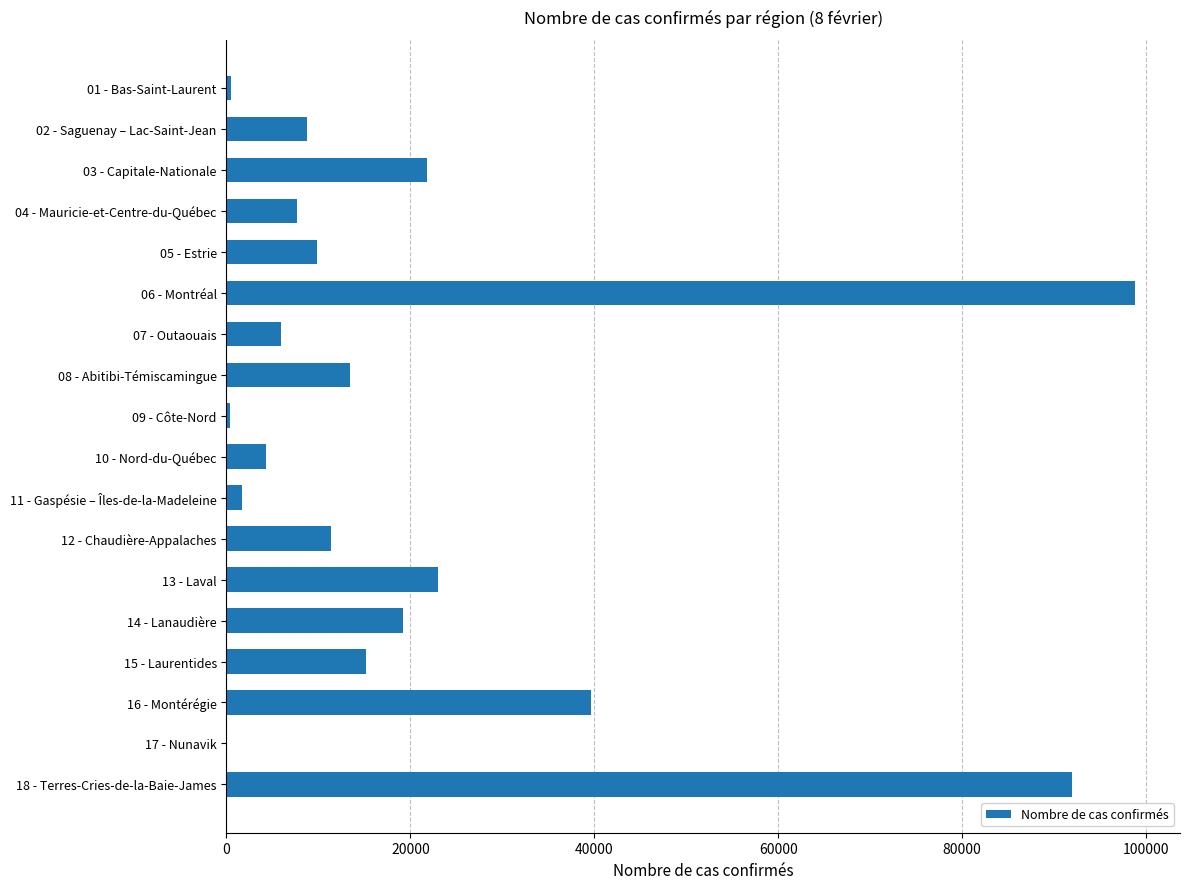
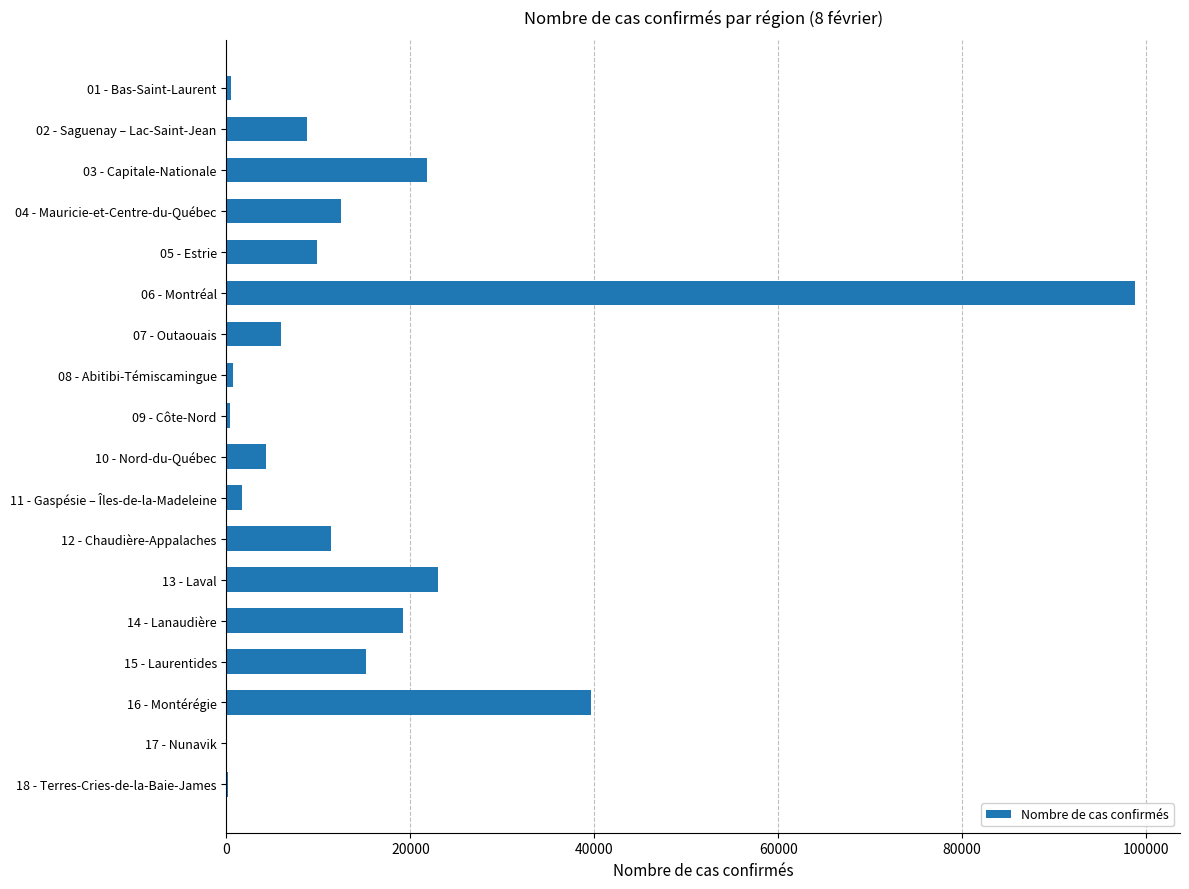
04 - Mauricie-et-Centre-du-Québec: 8000 -> 12000
08 - Abitibi-Témiscamingue: 13000 -> 1000
18 - Terres-Cries-de-la-Baie-James: 92000 -> 0
